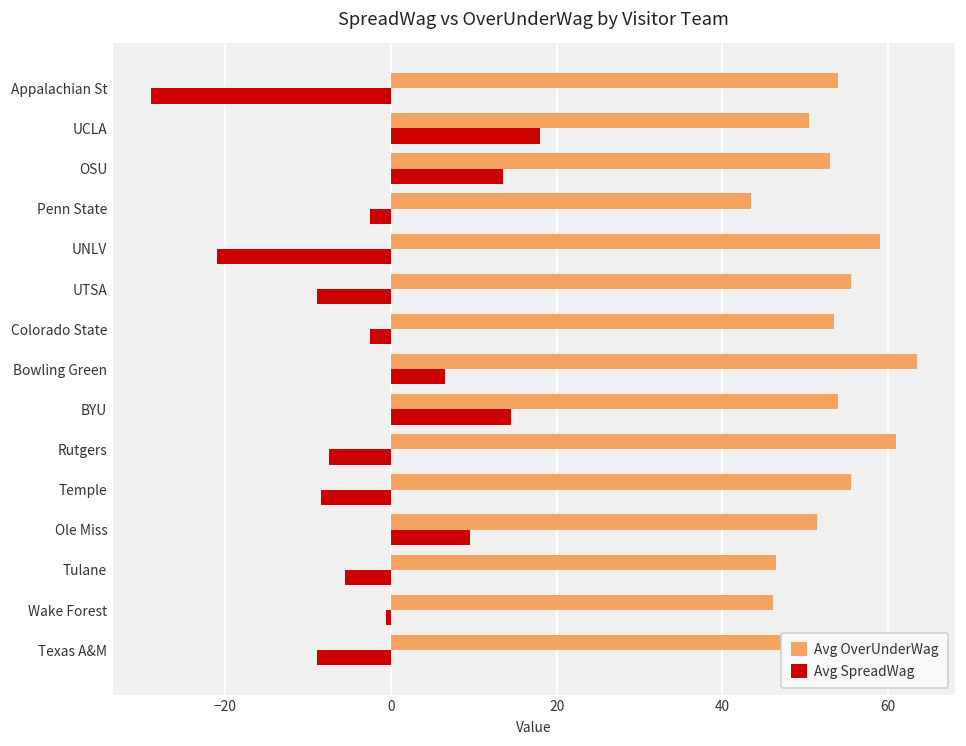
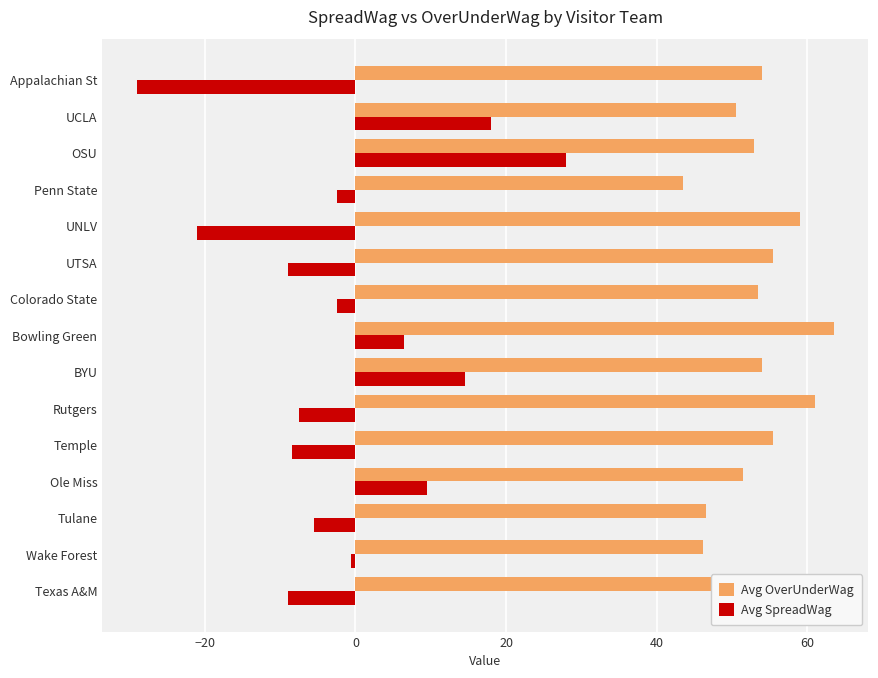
Avg SpreadWag, OSU: 14 -> 28
